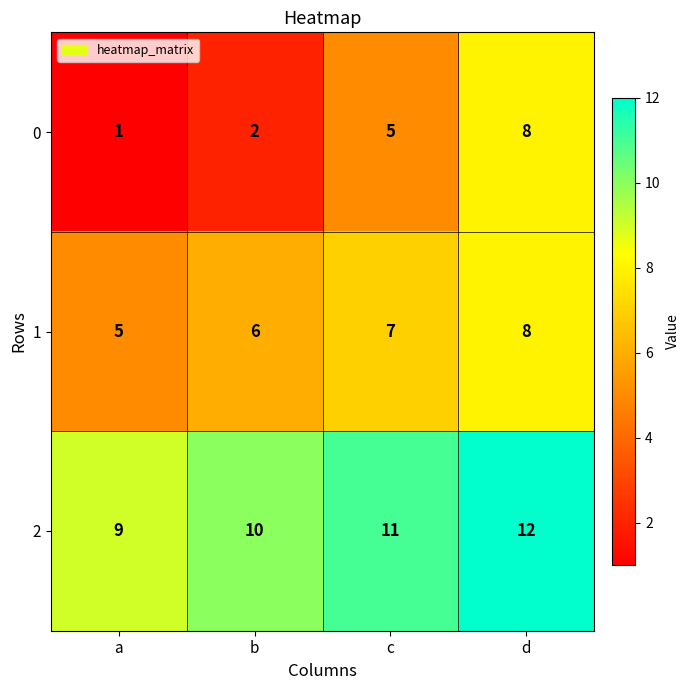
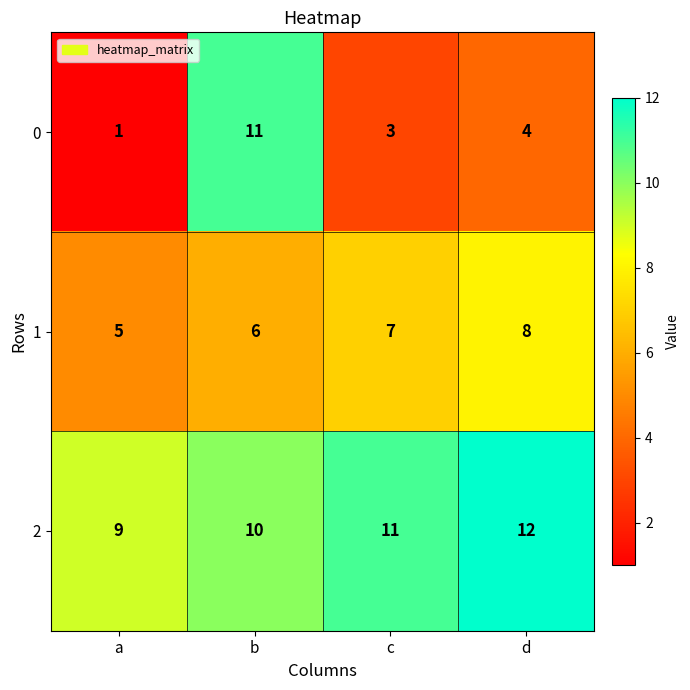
0, b: 2 -> 11
0, c: 5 -> 3
0, d: 8 -> 4
